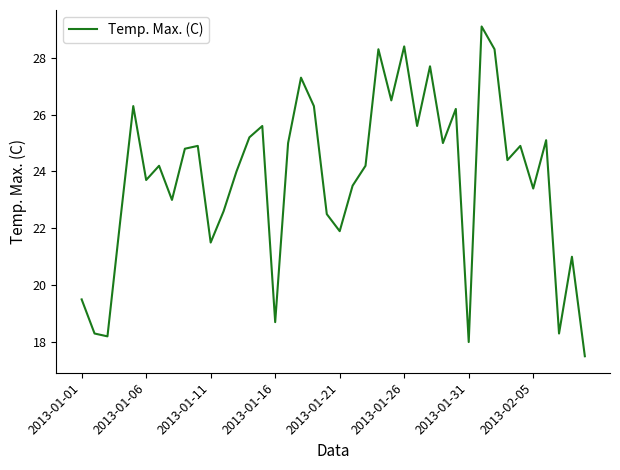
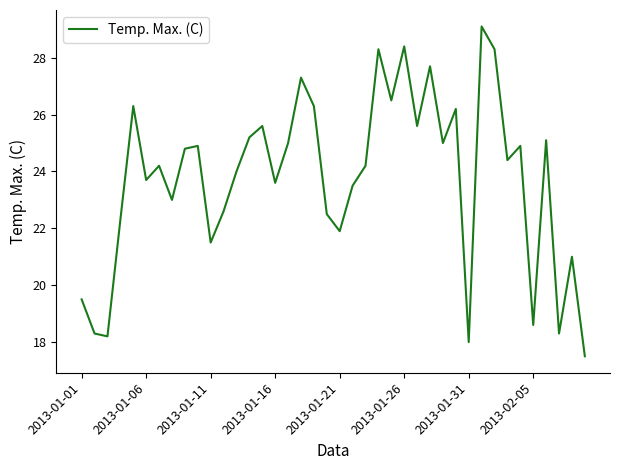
2013-01-16: 18.7 -> 23.6
2013-02-05: 23.4 -> 18.6
